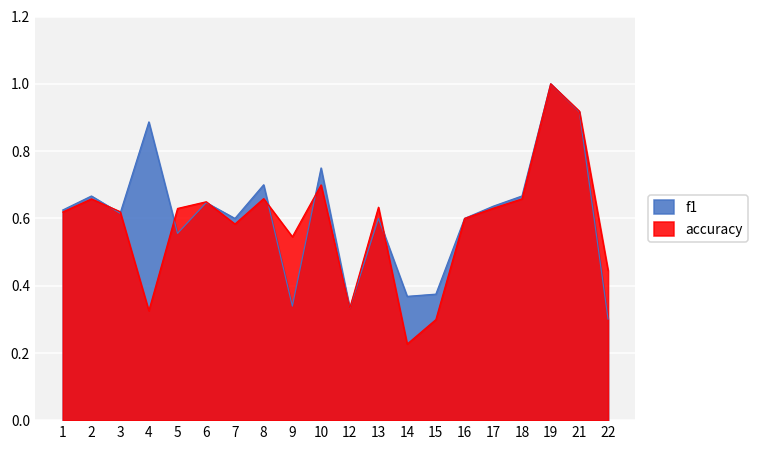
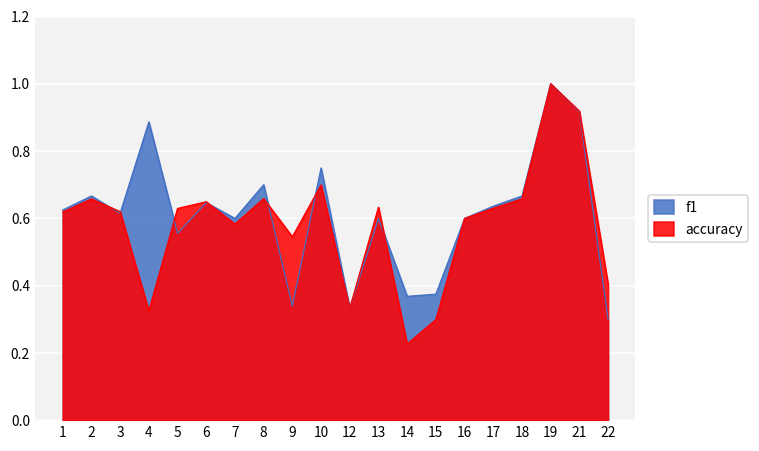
accuracy, 22: 0.45 -> 0.40
